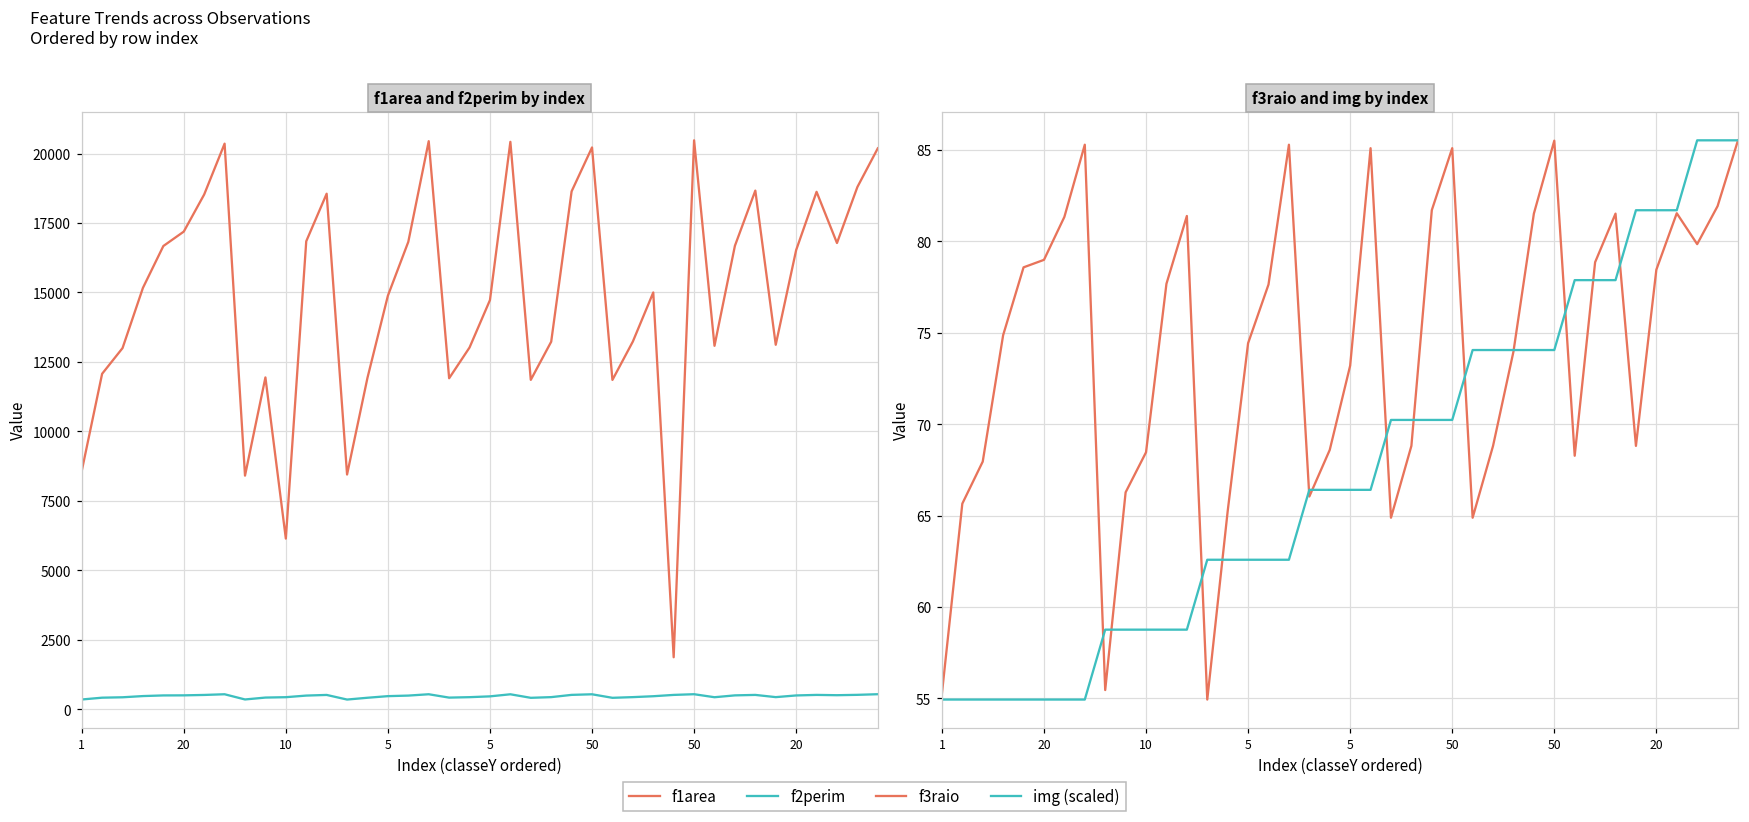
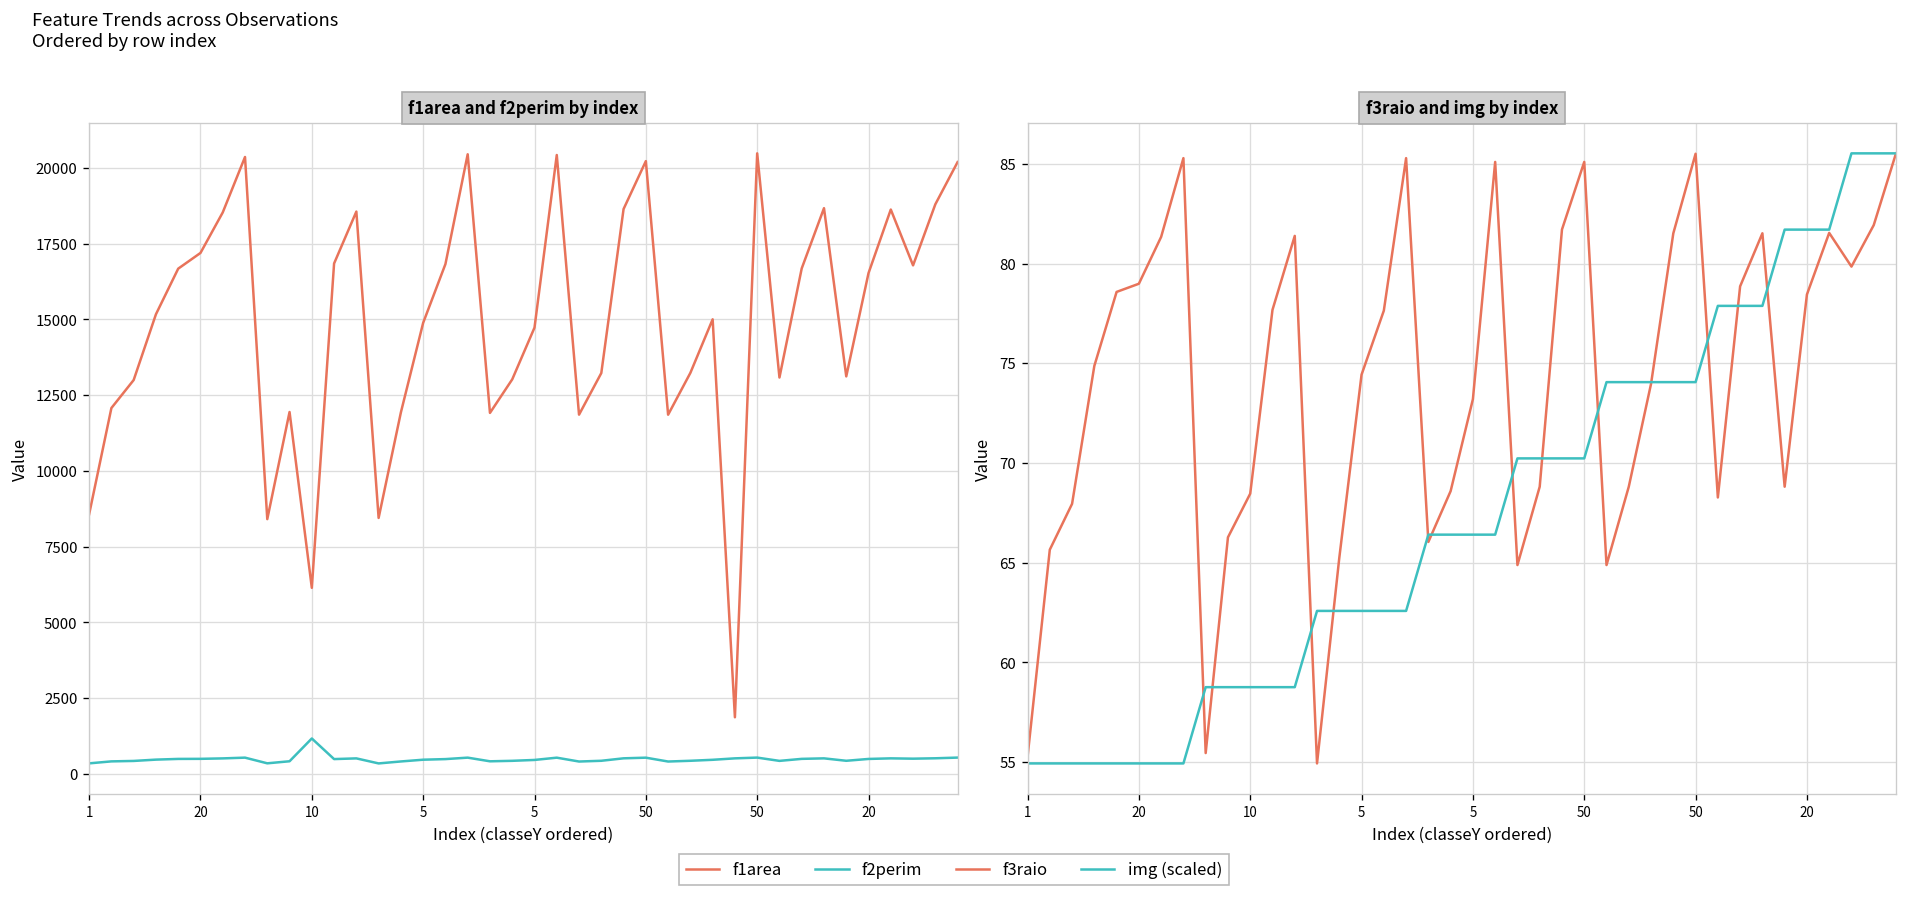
f1area and f2perim by index, f2perim, 10: 400 -> 1200
